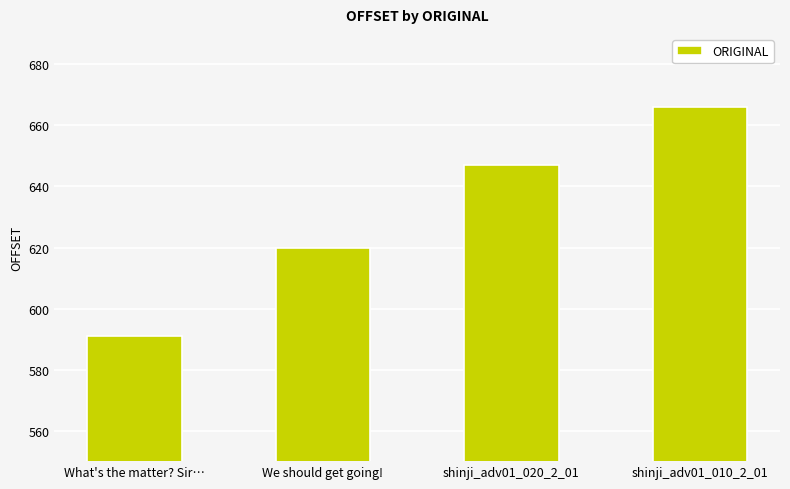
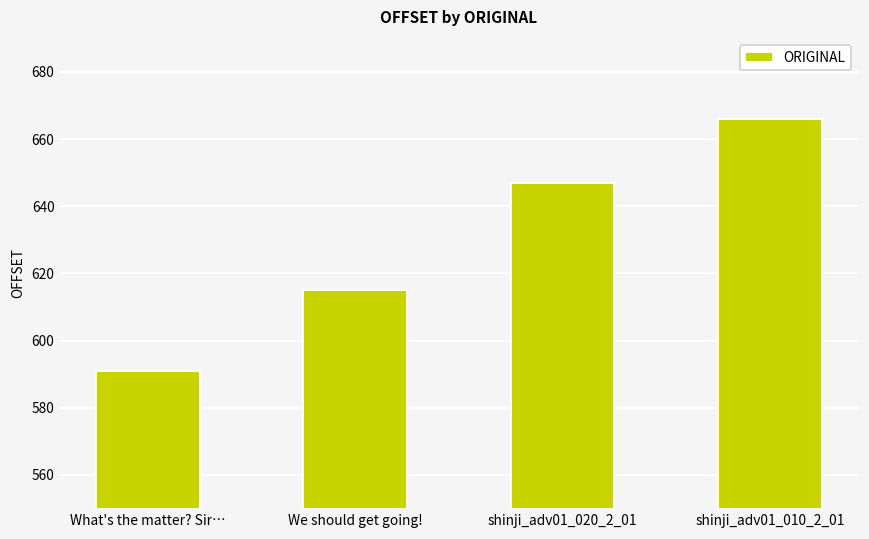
We should get going!: 620 -> 615
